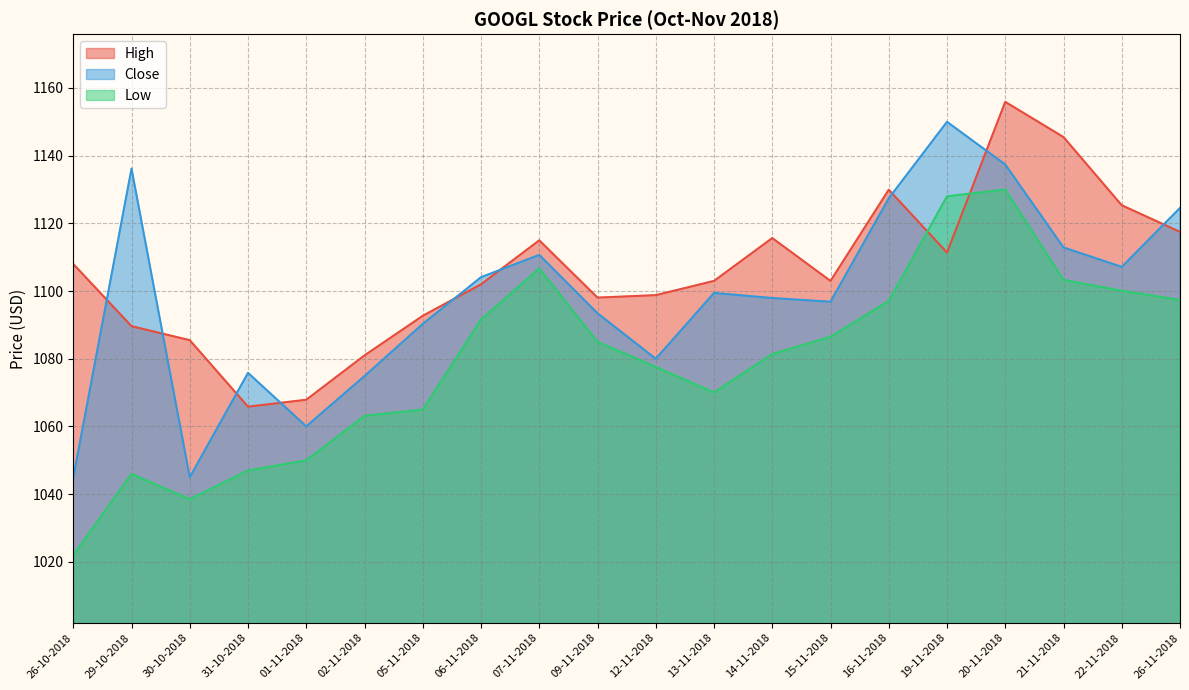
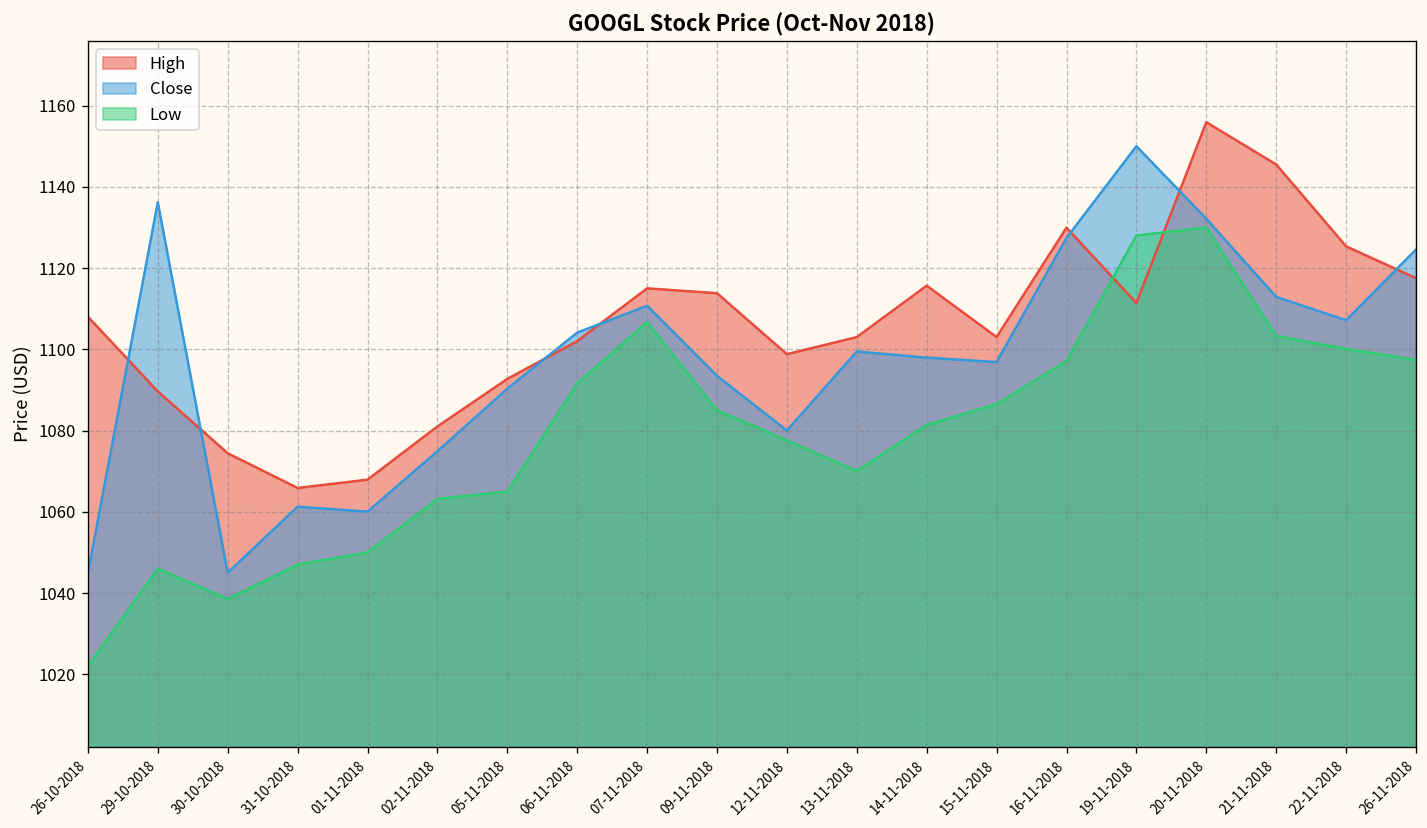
High, 30-10-2018: 1086 -> 1074
Close, 31-10-2018: 1076 -> 1061
High, 09-11-2018: 1098 -> 1114
Close, 20-11-2018: 1137 -> 1132
